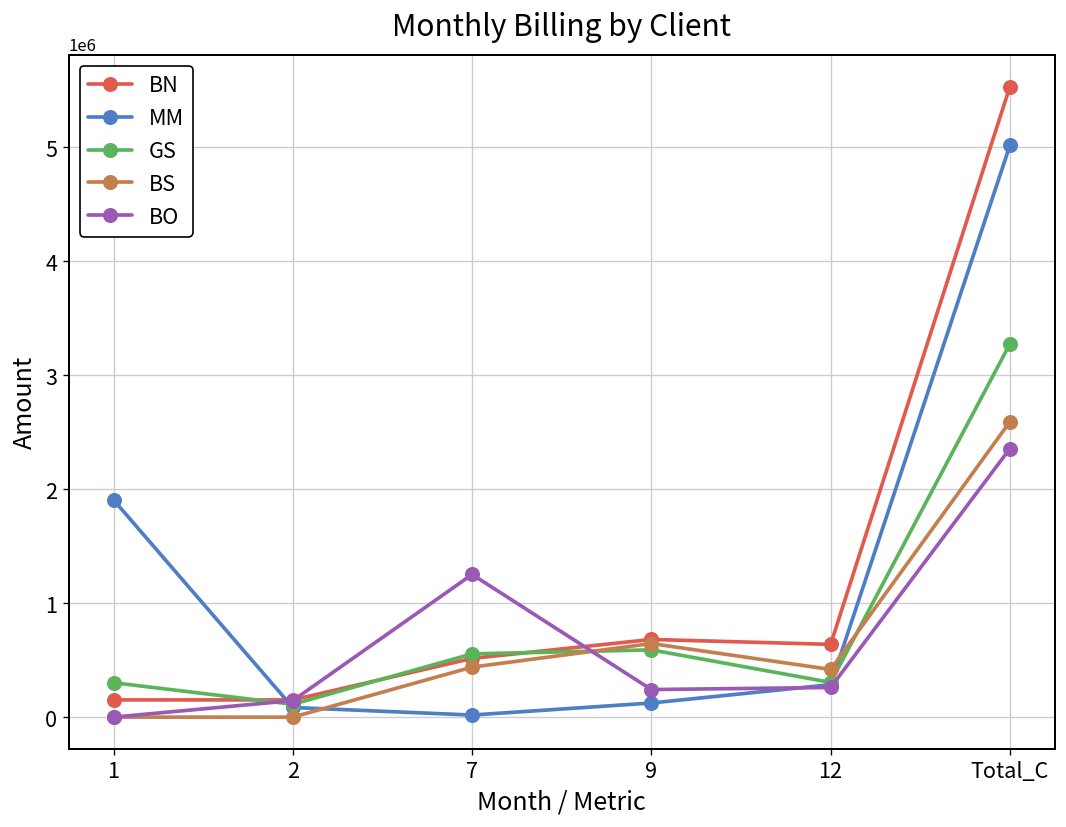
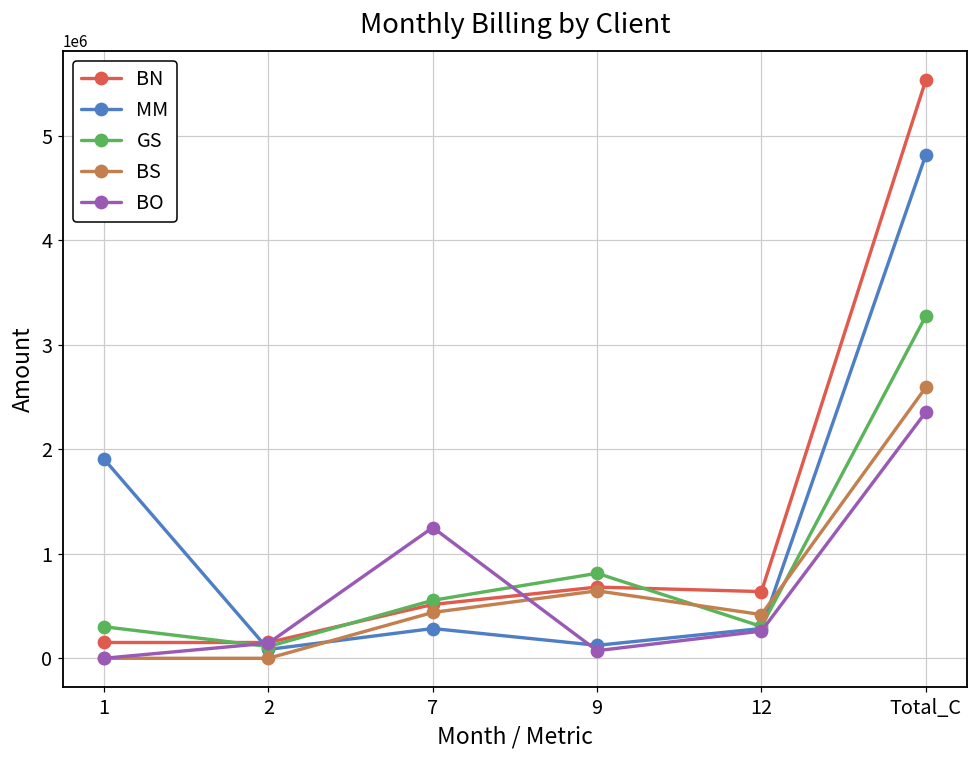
MM, 7: 0 -> 300000
GS, 9: 600000 -> 800000
BO, 9: 200000 -> 100000
MM, Total_C: 5000000 -> 4800000
